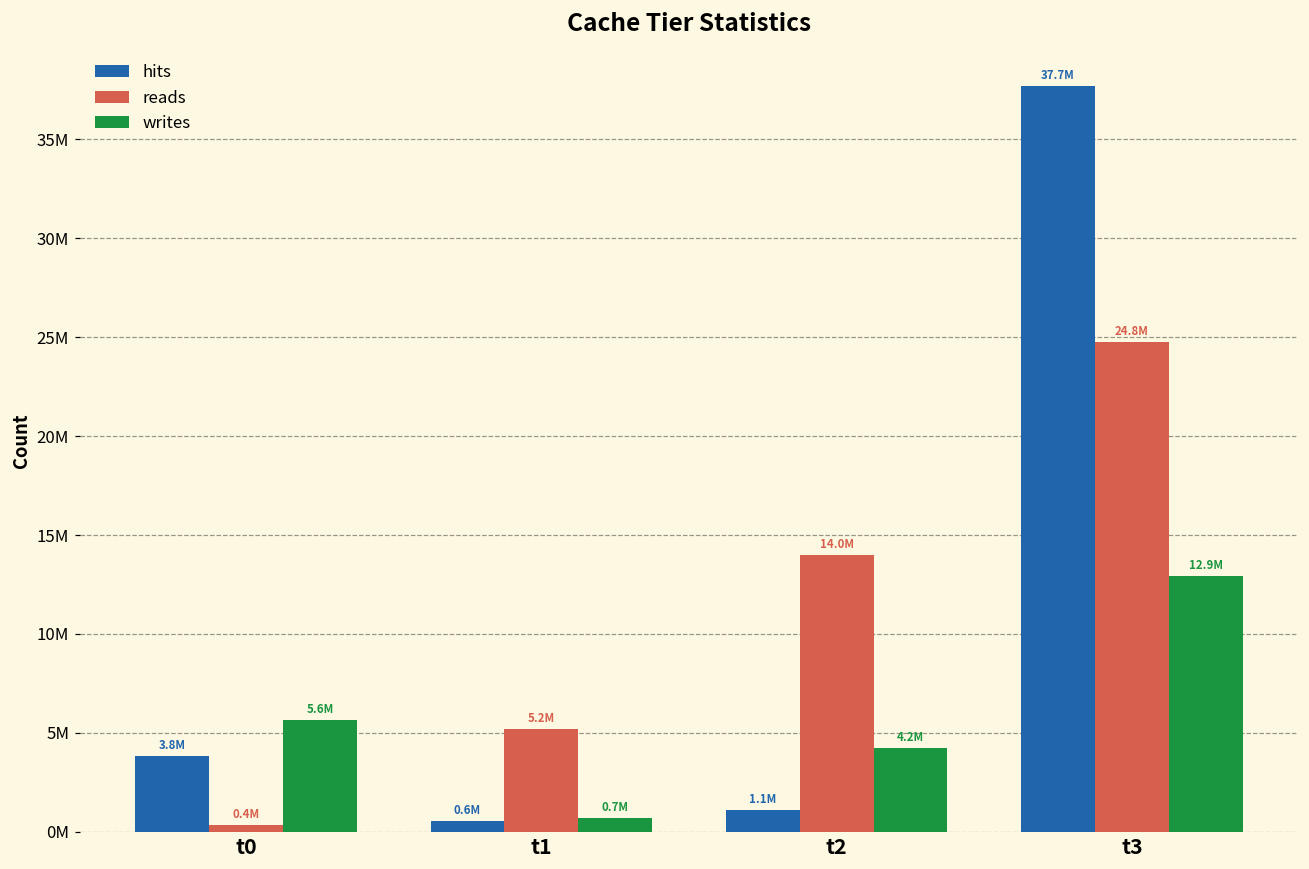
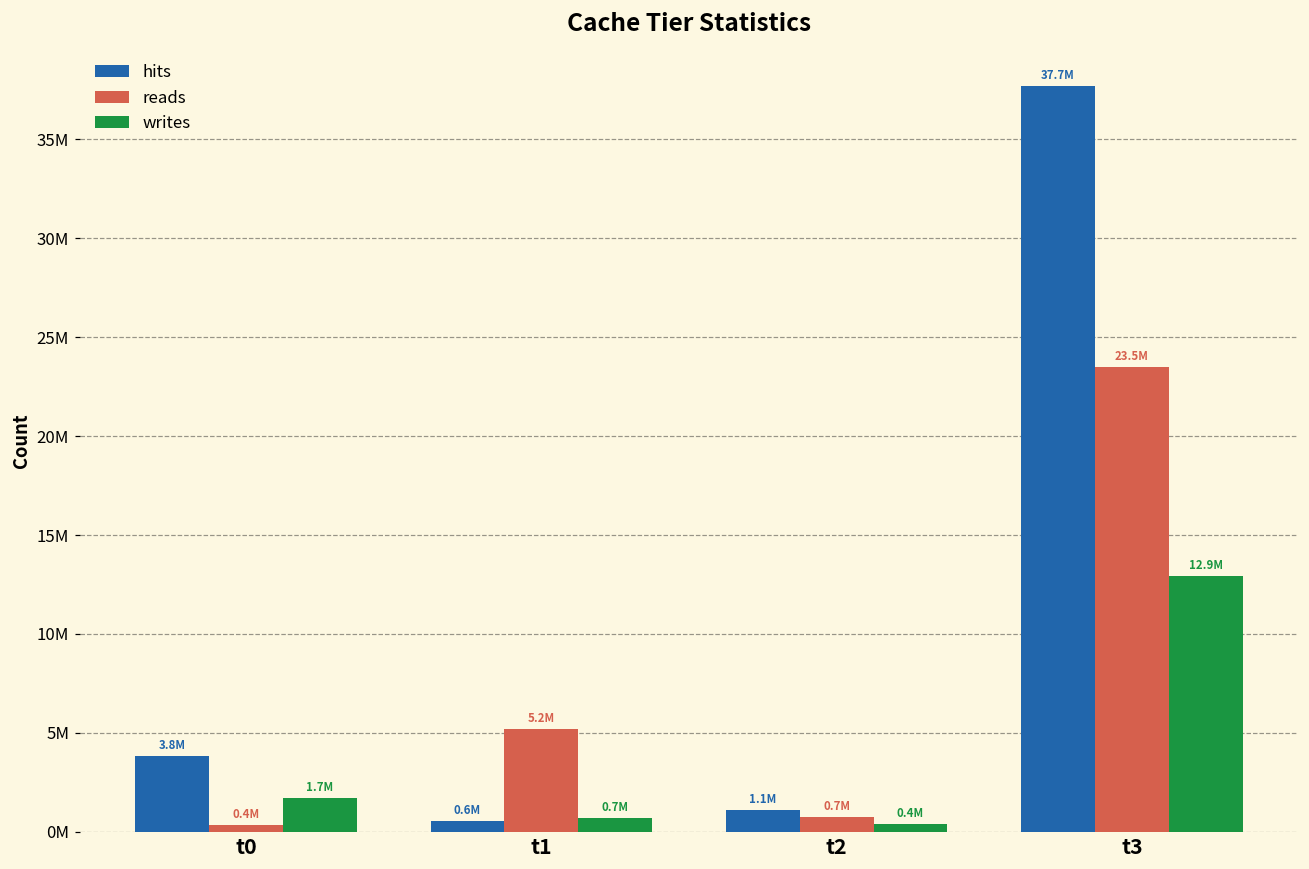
writes, t0: 5.6M -> 1.7M
reads, t2: 14.0M -> 0.7M
writes, t2: 4.2M -> 0.4M
reads, t3: 24.8M -> 23.5M
